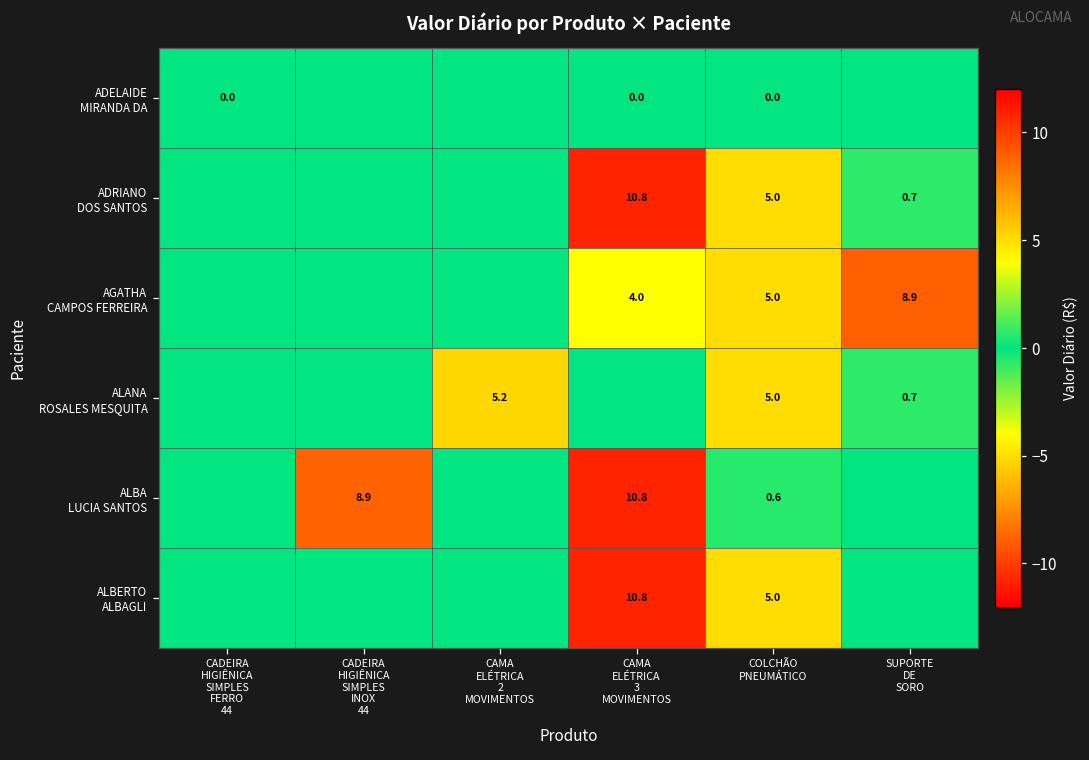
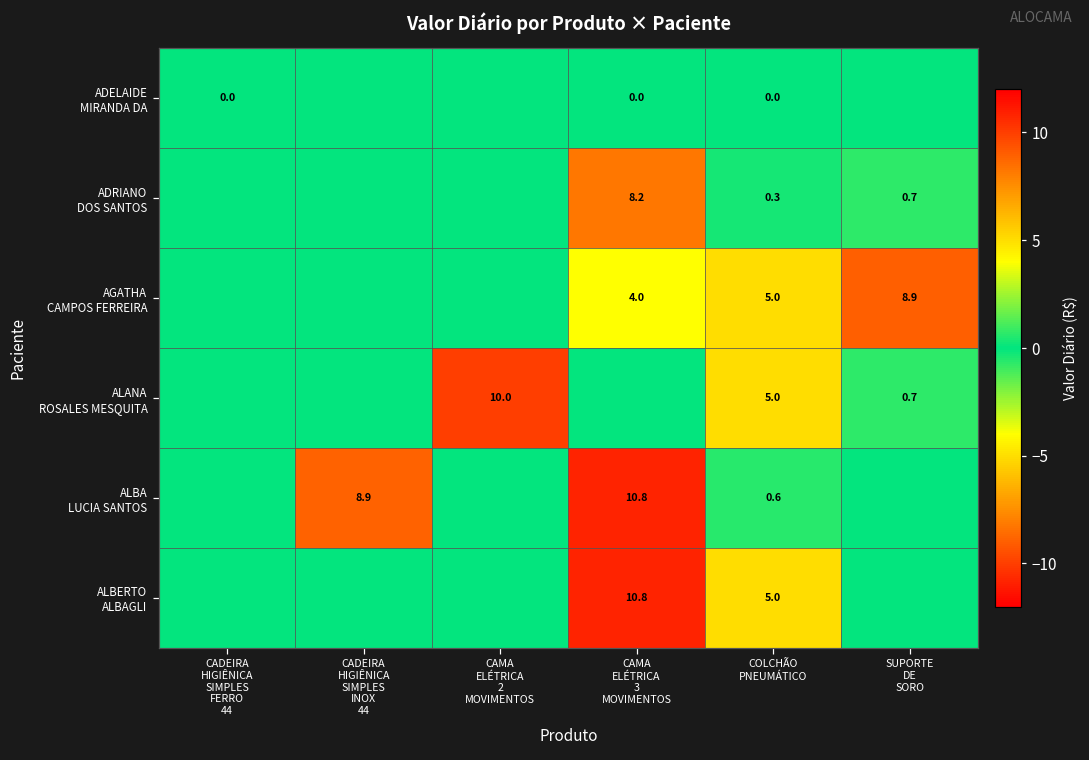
ADRIANO DOS SANTOS, CAMA ELÉTRICA 3 MOVIMENTOS: 10.8 -> 8.2
ADRIANO DOS SANTOS, COLCHÃO PNEUMÁTICO: 5.0 -> 0.3
ALANA ROSALES MESQUITA, CAMA ELÉTRICA 2 MOVIMENTOS: 5.2 -> 10.0
